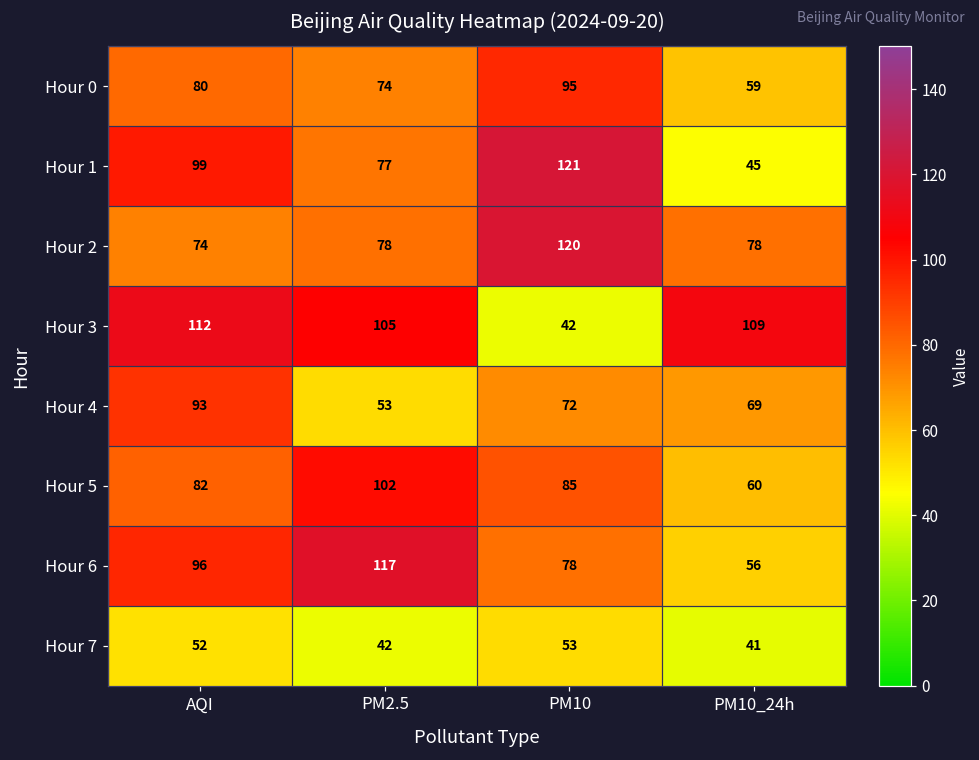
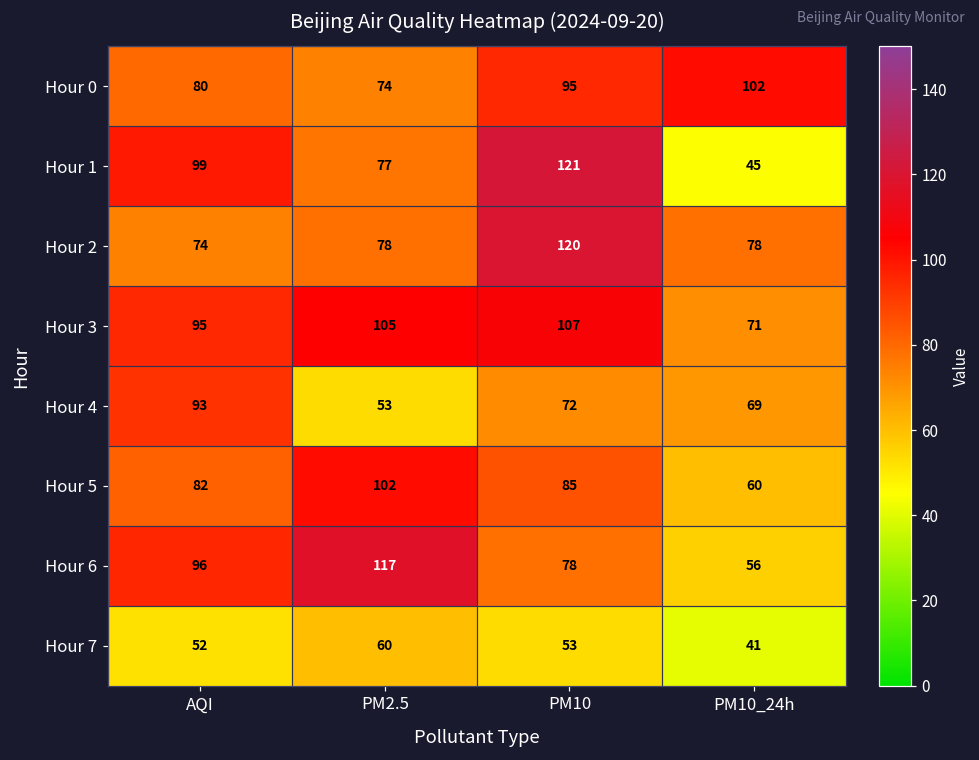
Hour 0, PM10_24h: 59 -> 102
Hour 3, AQI: 112 -> 95
Hour 3, PM10: 42 -> 107
Hour 3, PM10_24h: 109 -> 71
Hour 7, PM2.5: 42 -> 60
